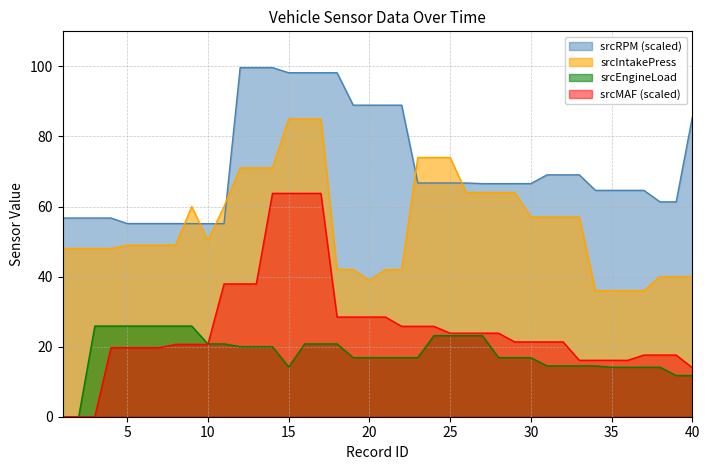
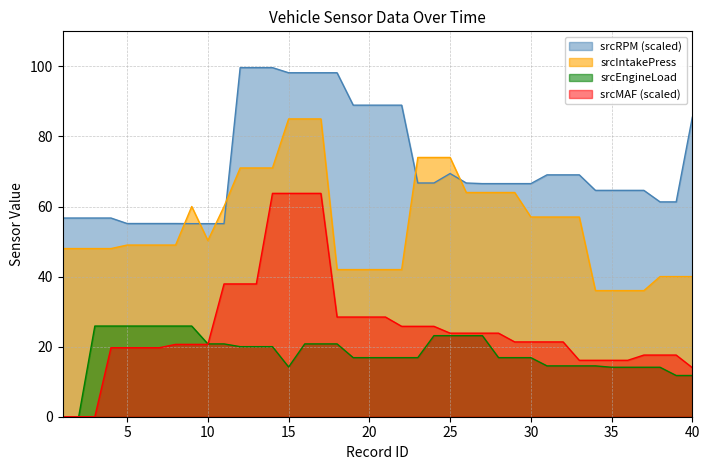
srcIntakePress, 20: 39 -> 42
srcRPM (scaled), 25: 67 -> 69
